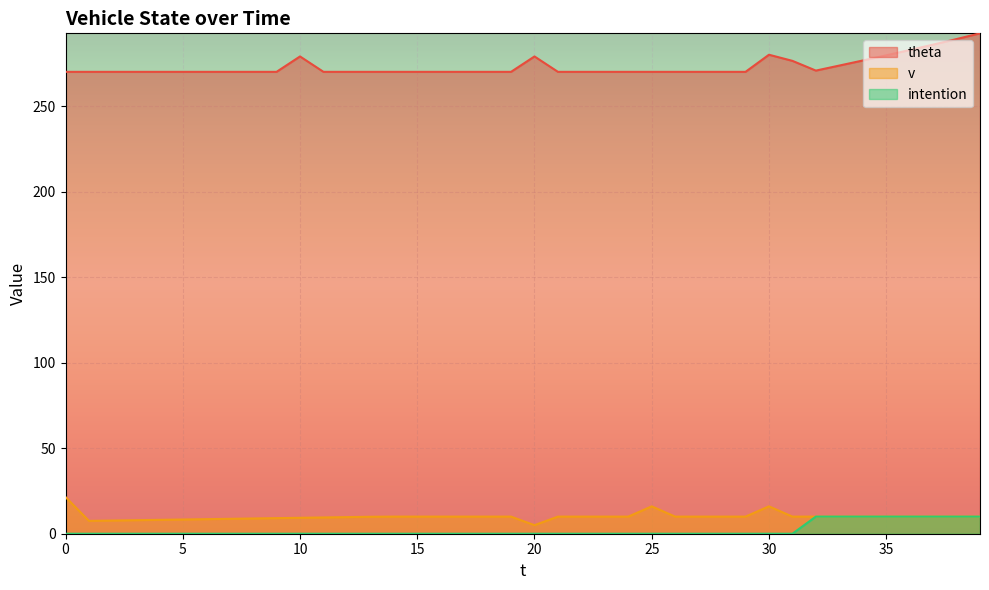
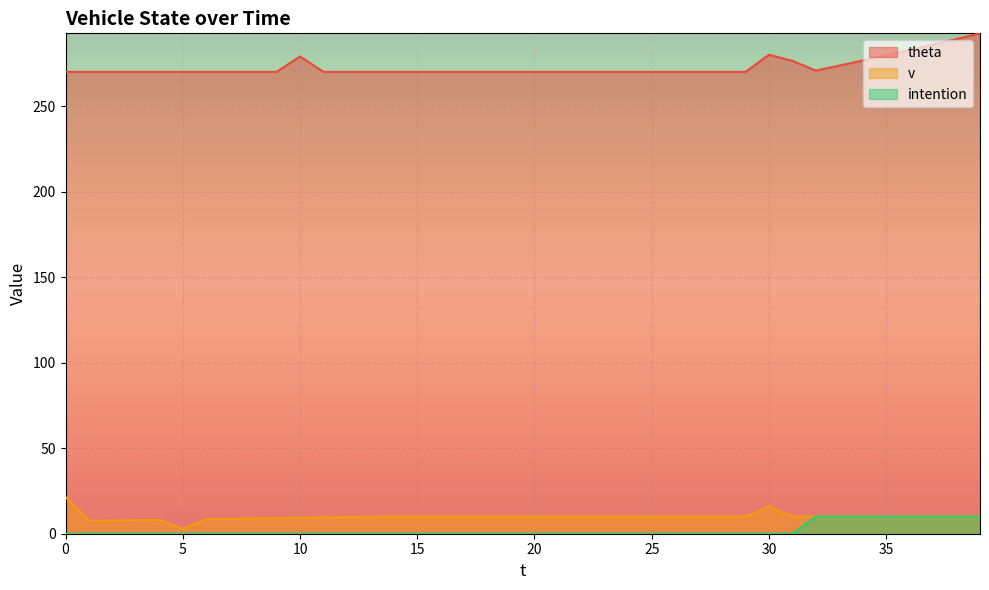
v, 5: 8 -> 3
theta, 20: 279 -> 270
v, 20: 5 -> 10
v, 25: 16 -> 10
